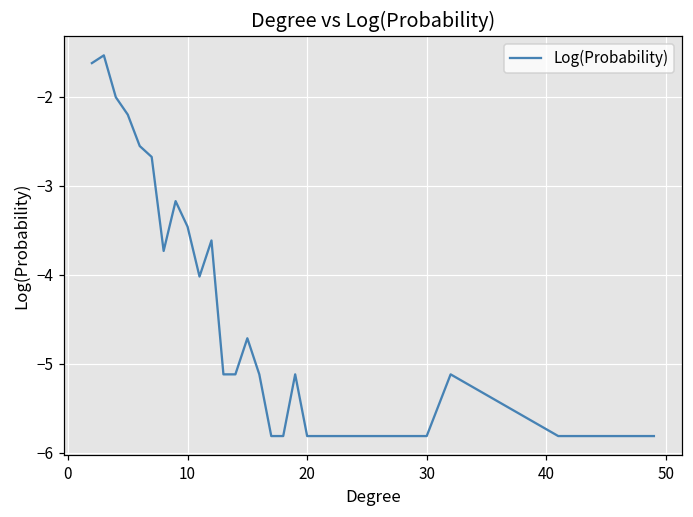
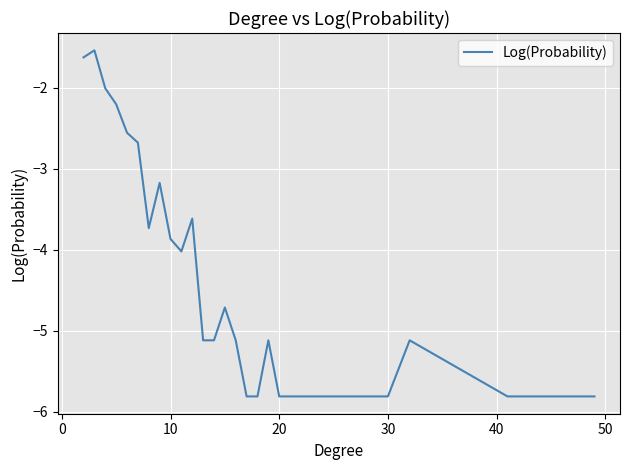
10: -3.5 -> -3.9
